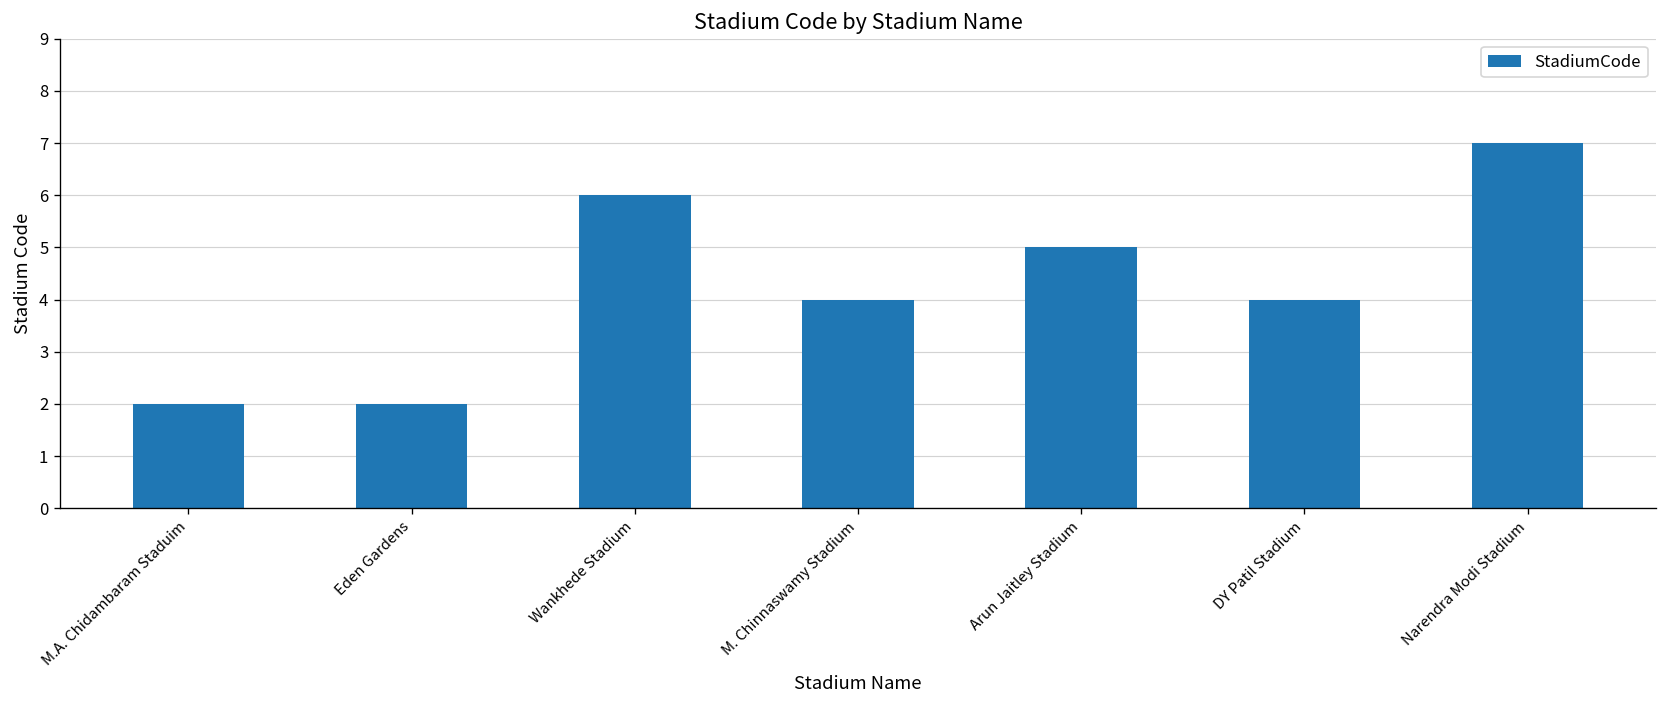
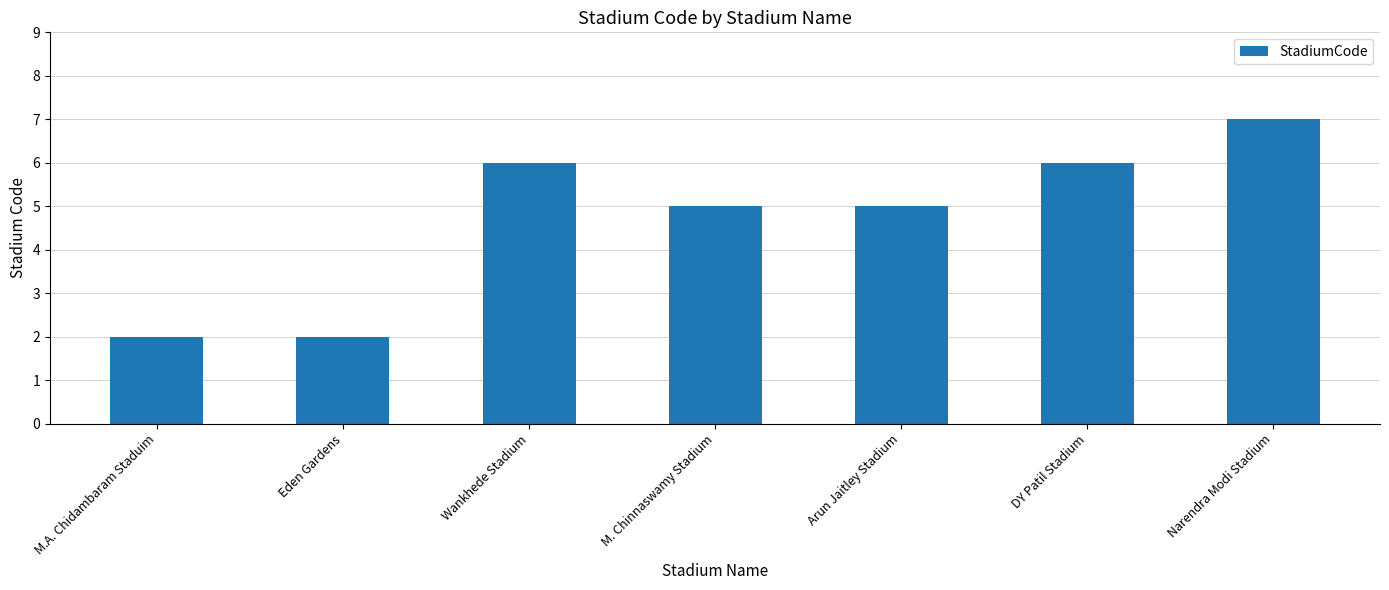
M. Chinnaswamy Stadium: 4 -> 5
DY Patil Stadium: 4 -> 6
